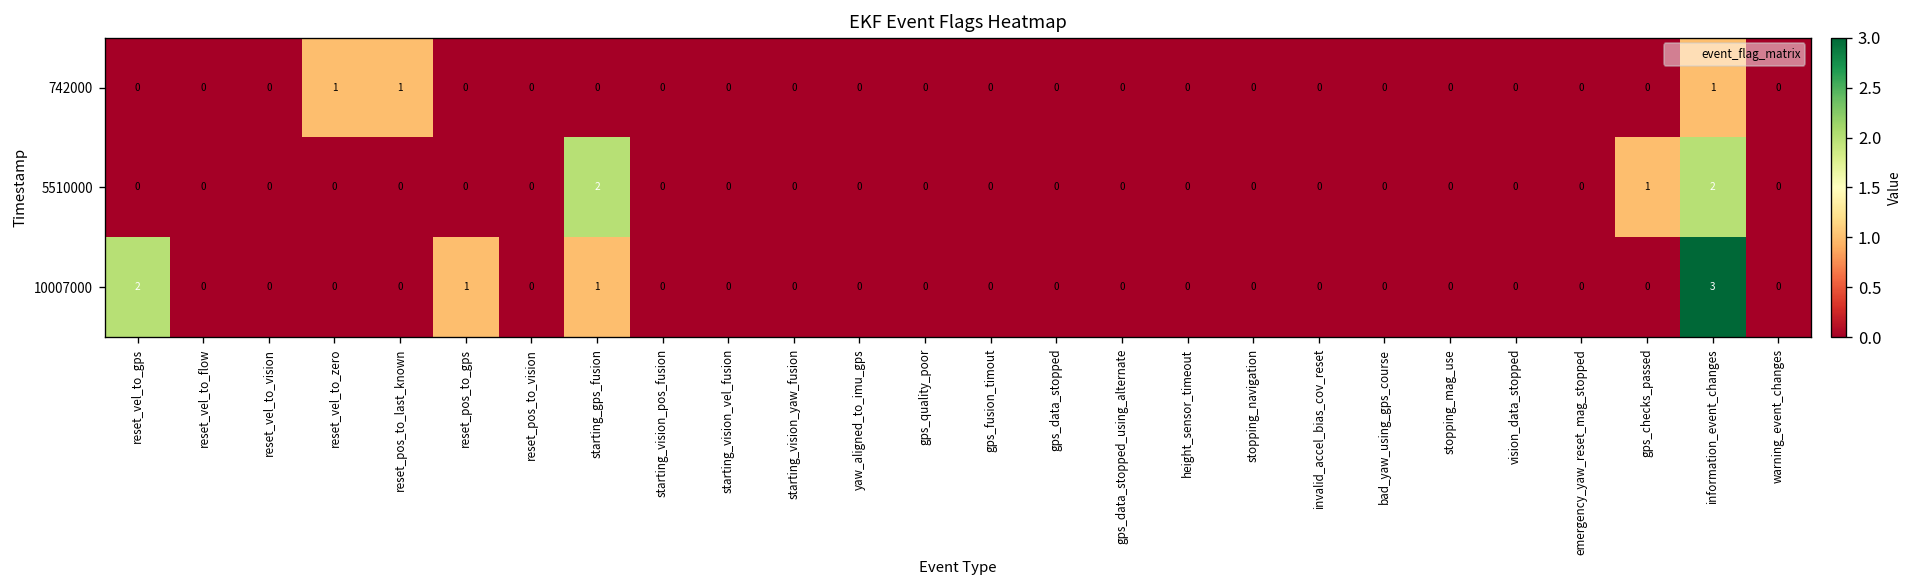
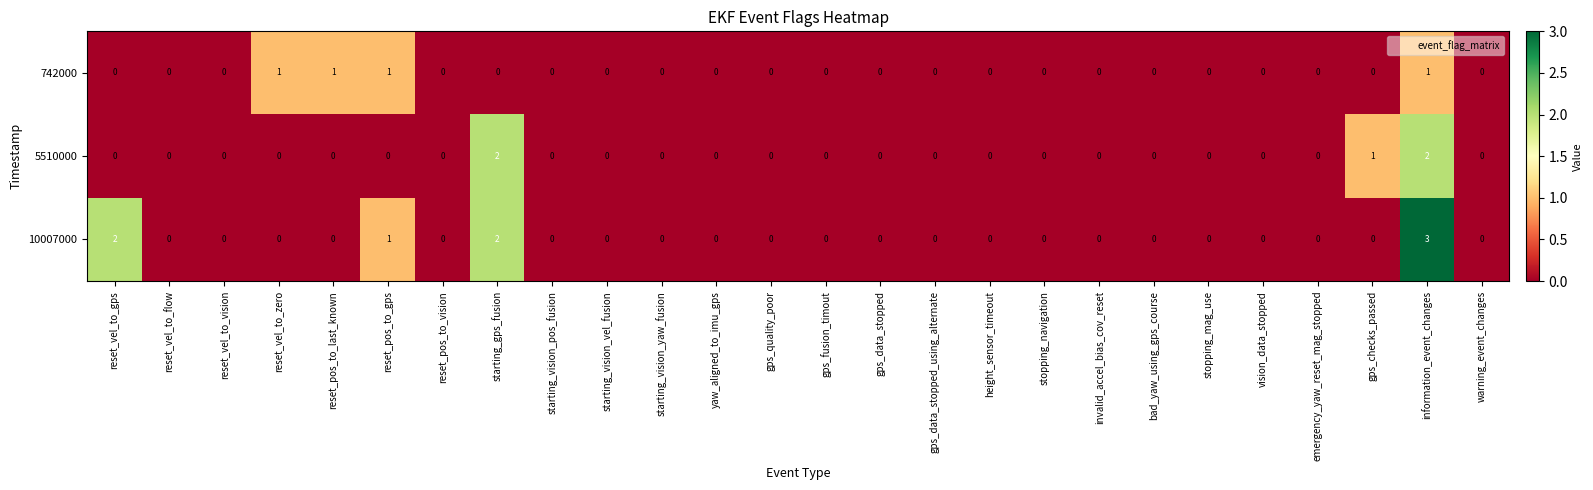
742000, reset_pos_to_gps: 0 -> 1
10007000, starting_gps_fusion: 1 -> 2
